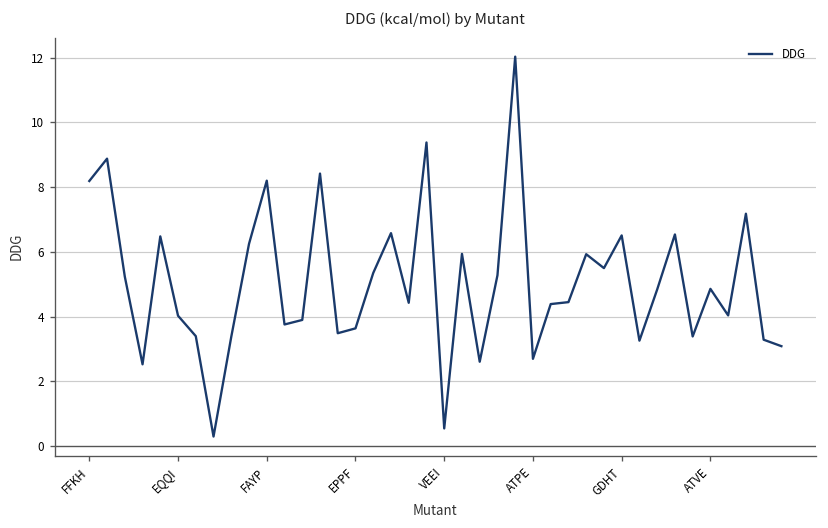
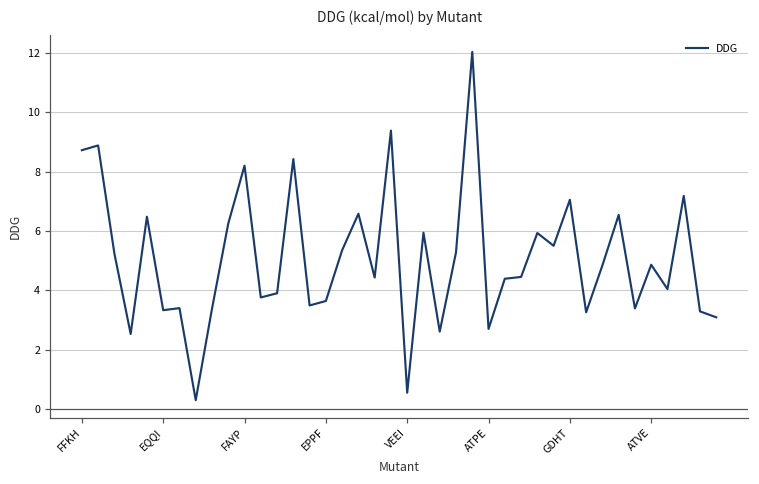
FFKH: 8.2 -> 8.7
EQQI: 4.0 -> 3.3
GDHT: 6.5 -> 7.1
